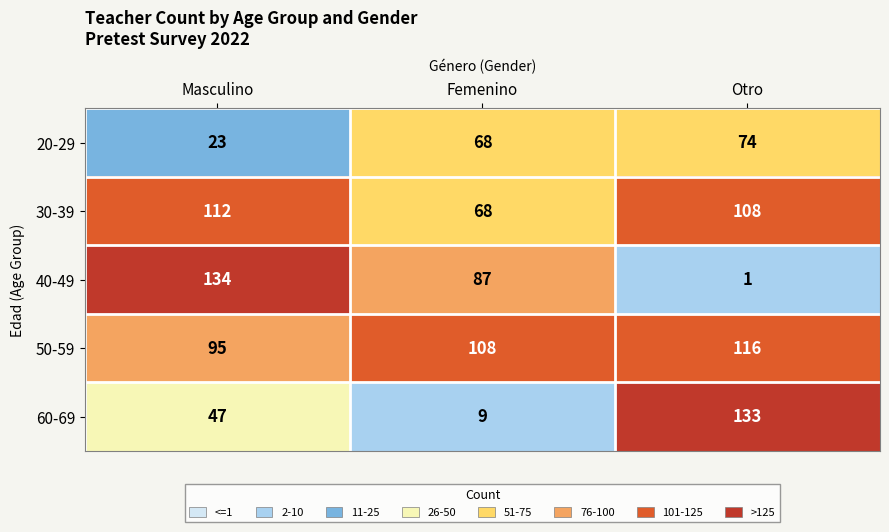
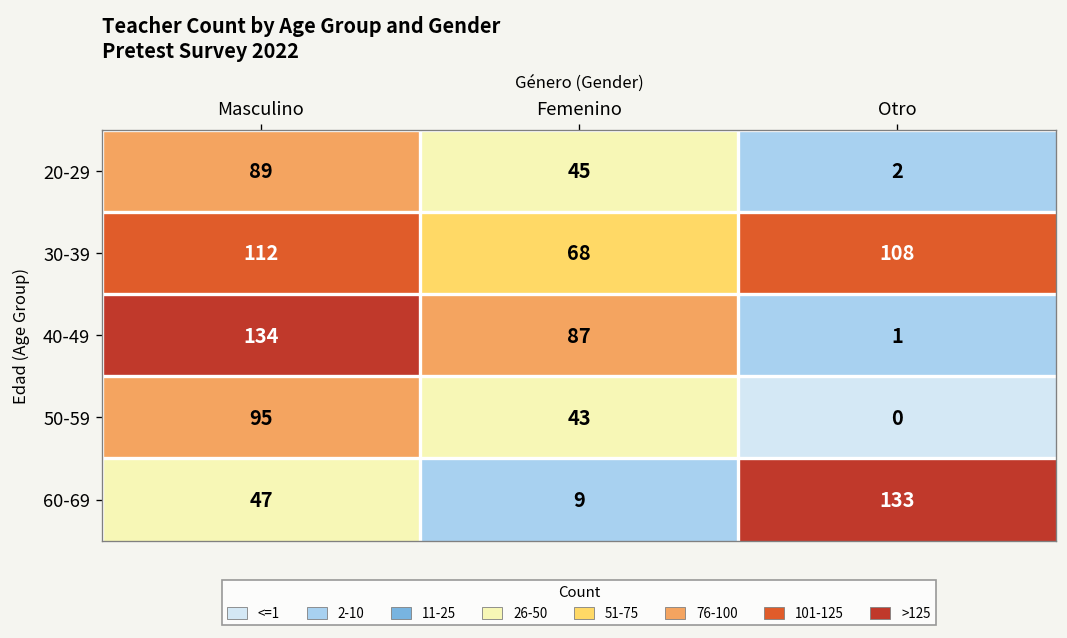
20-29, Masculino: 23 -> 89
20-29, Femenino: 68 -> 45
20-29, Otro: 74 -> 2
50-59, Femenino: 108 -> 43
50-59, Otro: 116 -> 0
